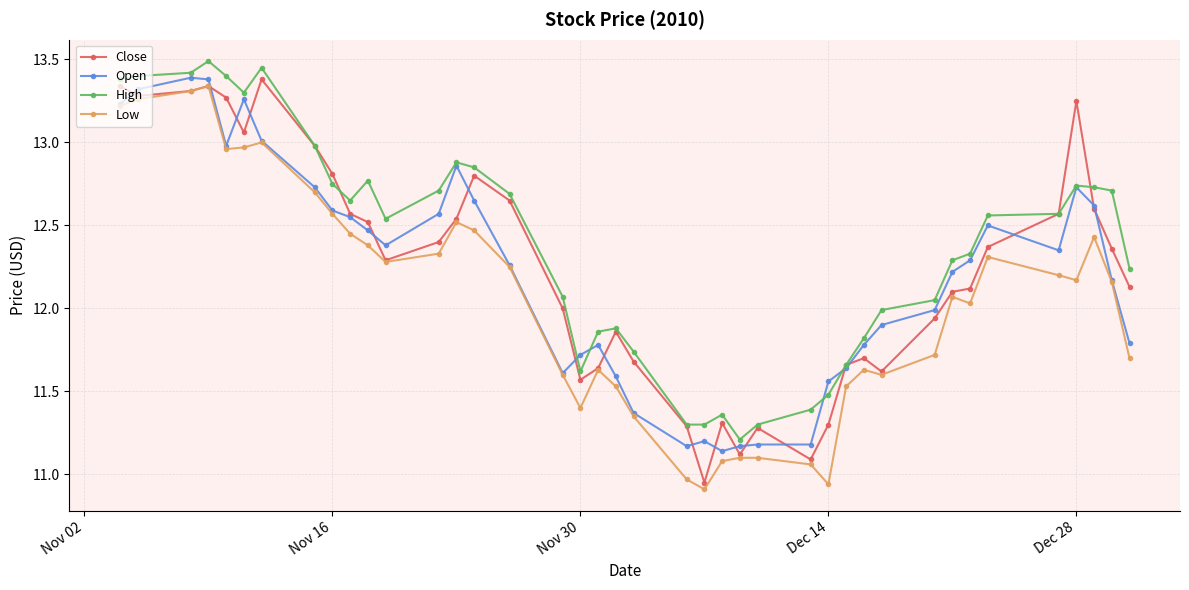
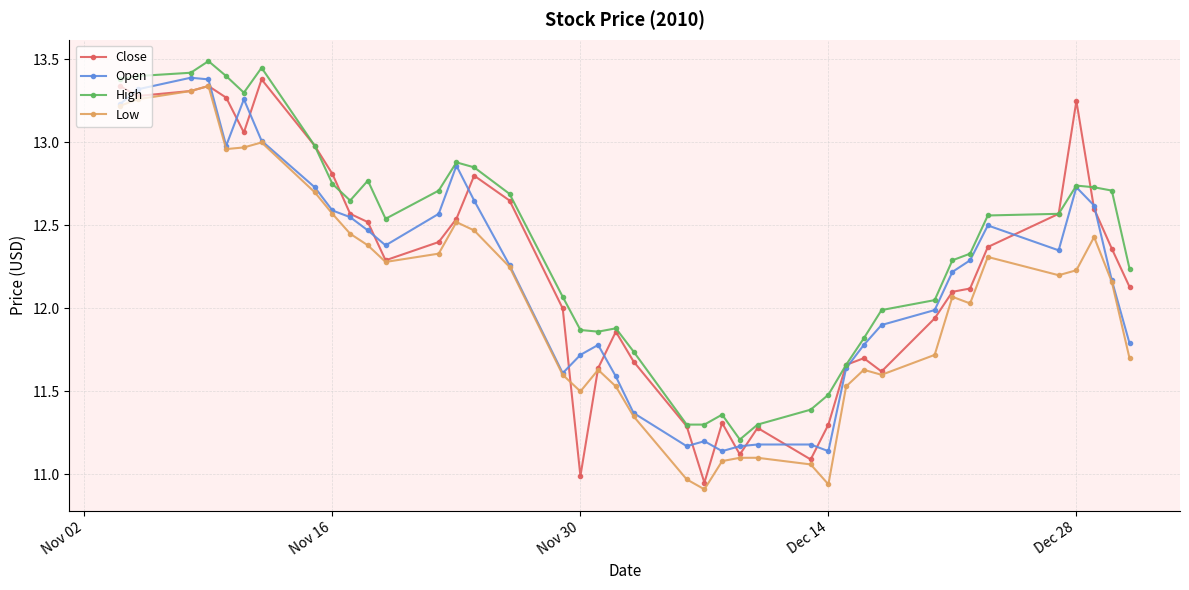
Close, Nov 30: 11.57 -> 10.99
High, Nov 30: 11.62 -> 11.87
Low, Nov 30: 11.4 -> 11.5
Open, Dec 14: 11.56 -> 11.14
Low, Dec 28: 12.17 -> 12.23
